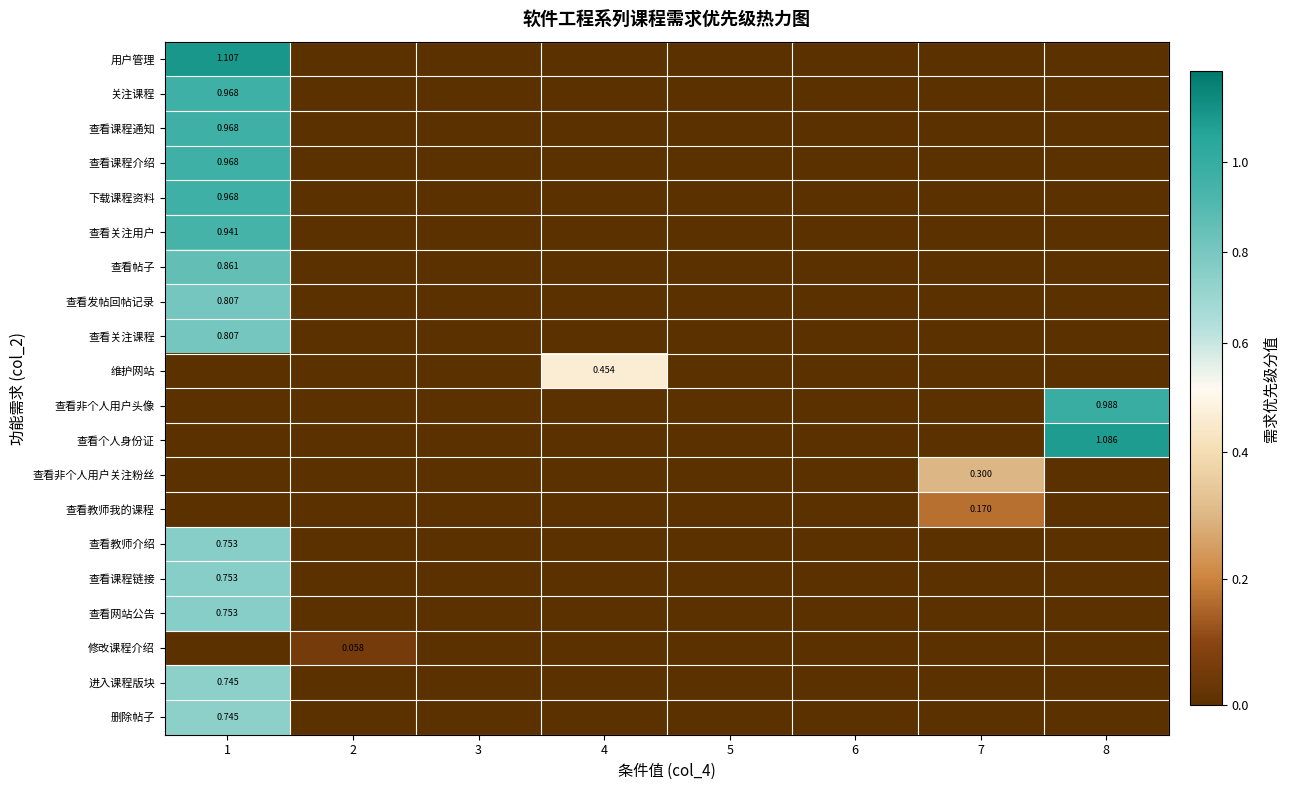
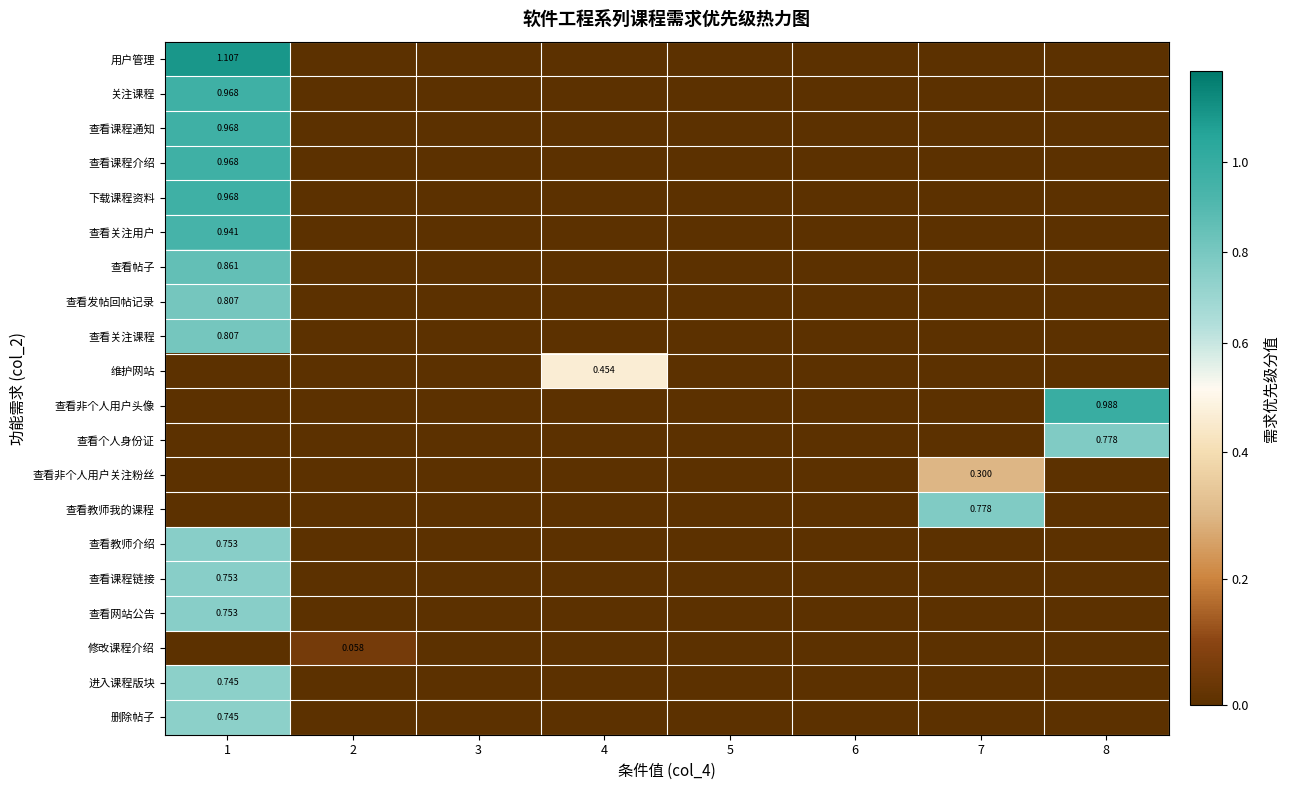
查看个人身份证, 8: 1.086 -> 0.778
查看教师我的课程, 7: 0.170 -> 0.778
